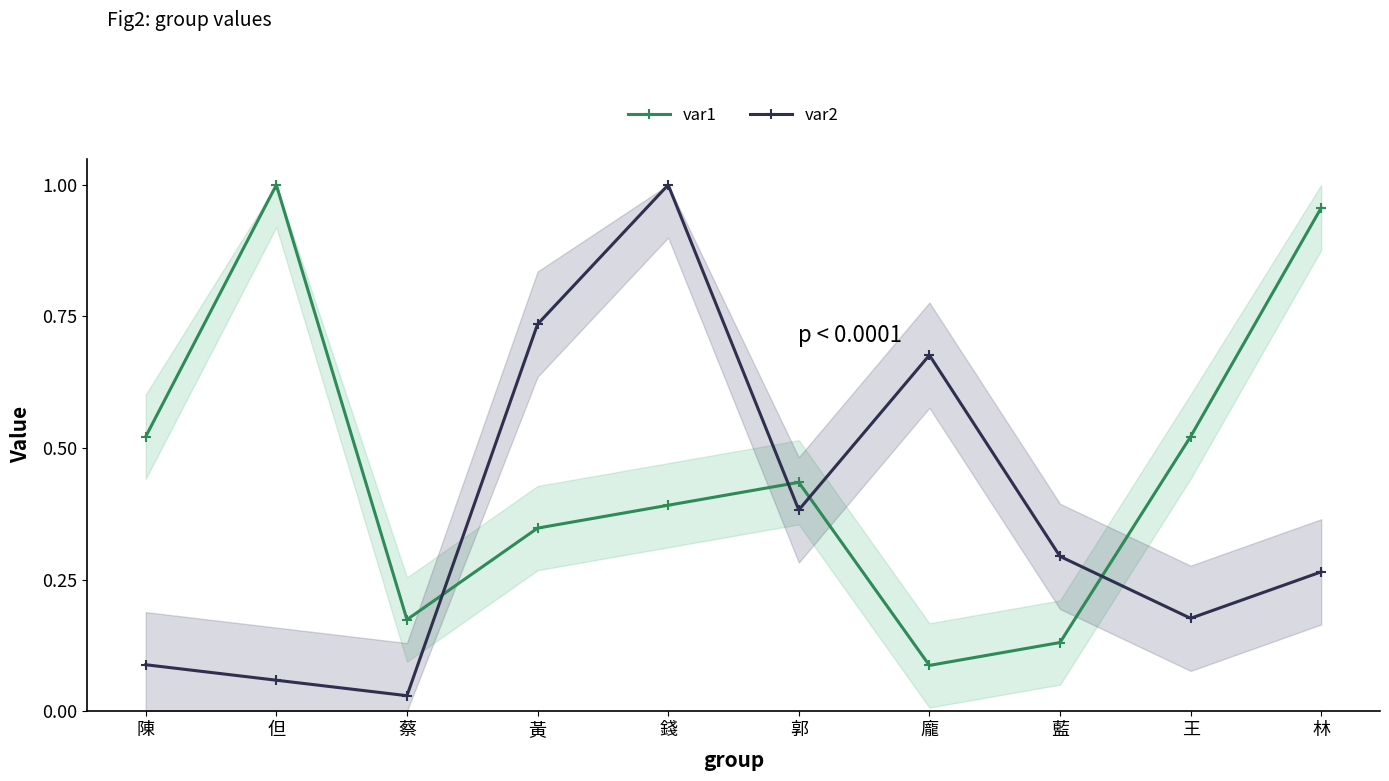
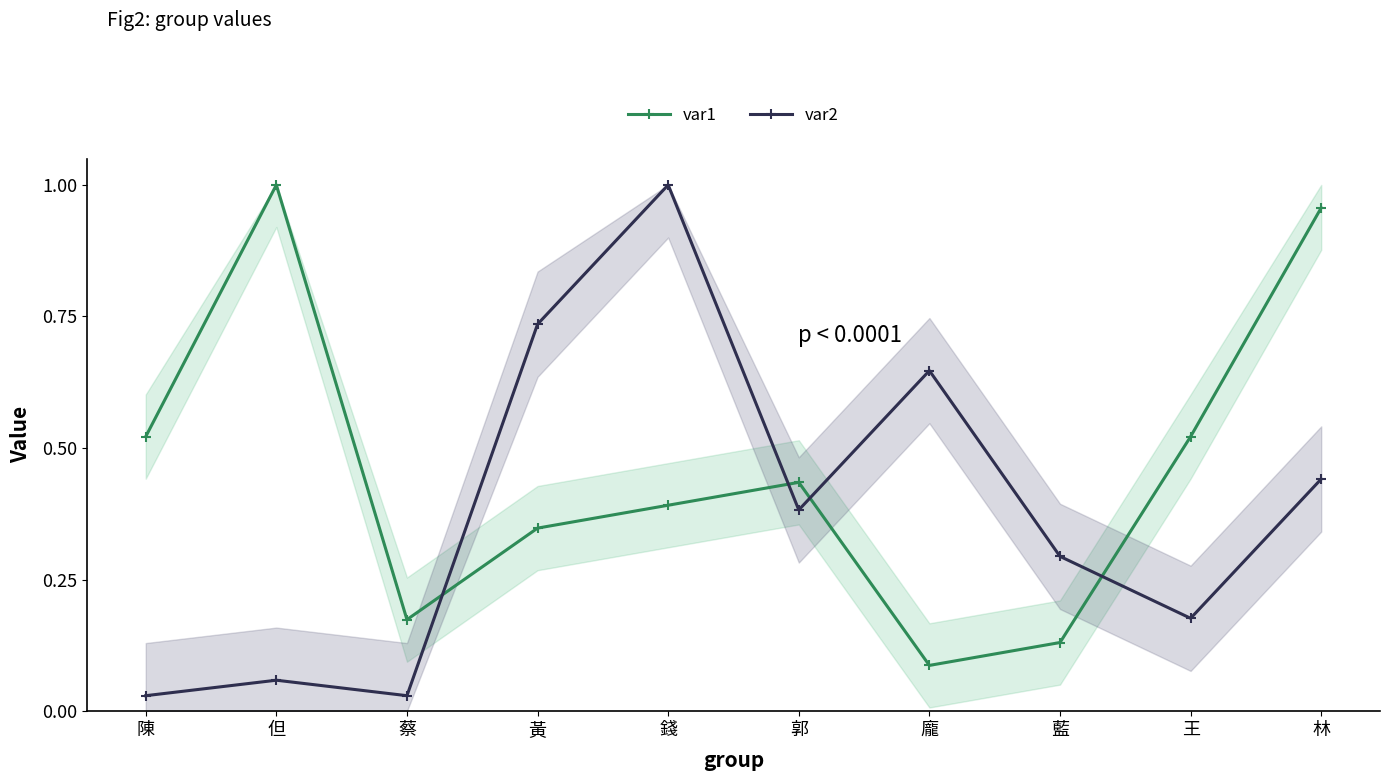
var2, 陳: 0.09 -> 0.03
var2, 龐: 0.68 -> 0.65
var2, 林: 0.26 -> 0.44
